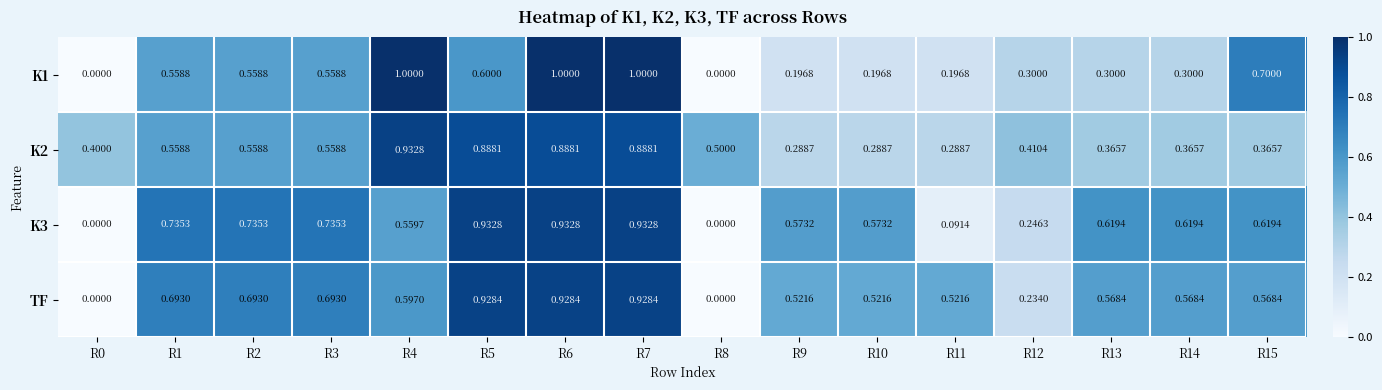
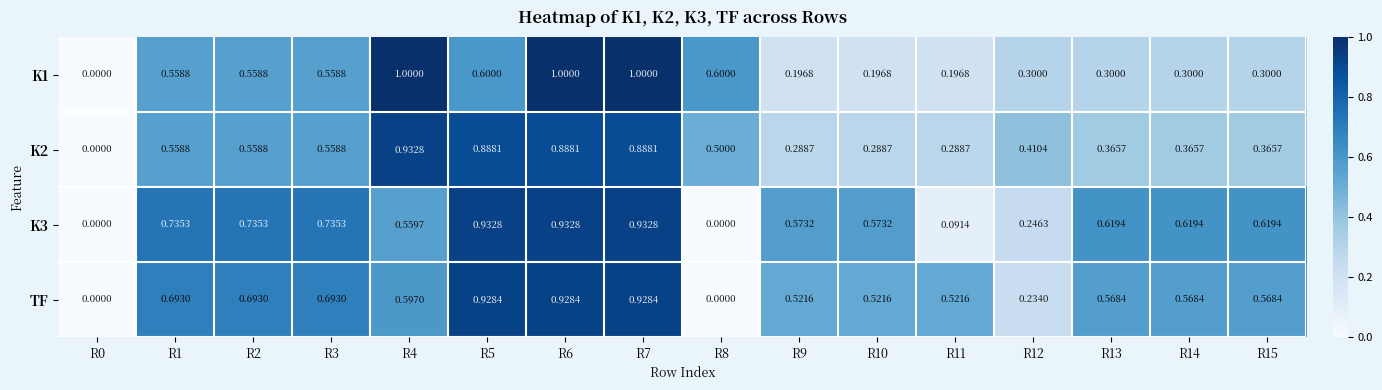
K1, R8: 0.0000 -> 0.6000
K1, R15: 0.7000 -> 0.3000
K2, R0: 0.4000 -> 0.0000
